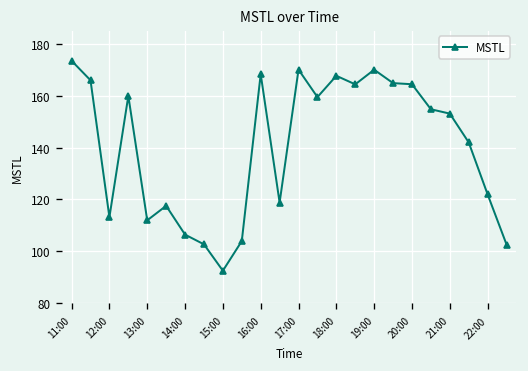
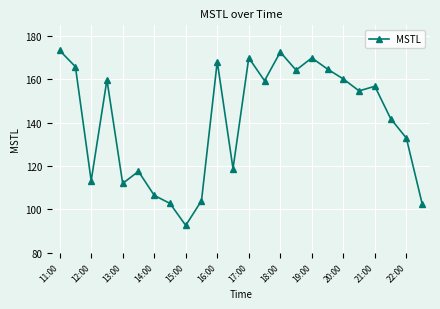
18:00: 168 -> 173
20:00: 164 -> 160
21:00: 153 -> 157
22:00: 122 -> 133
